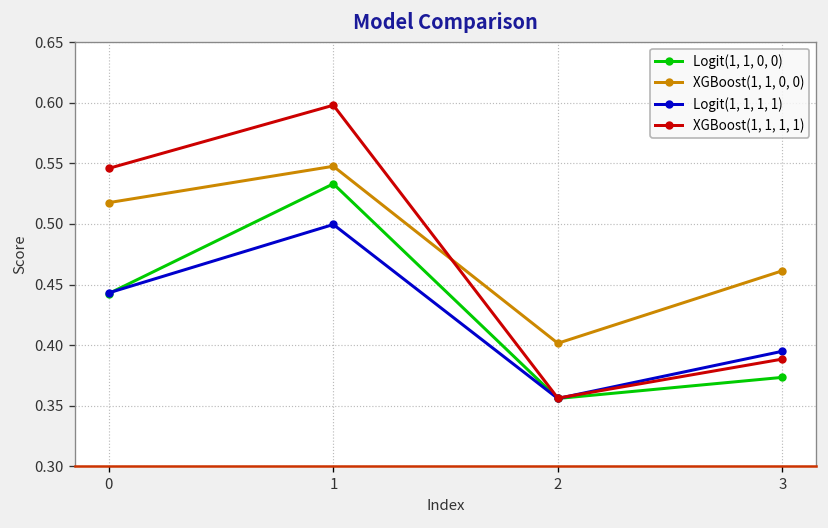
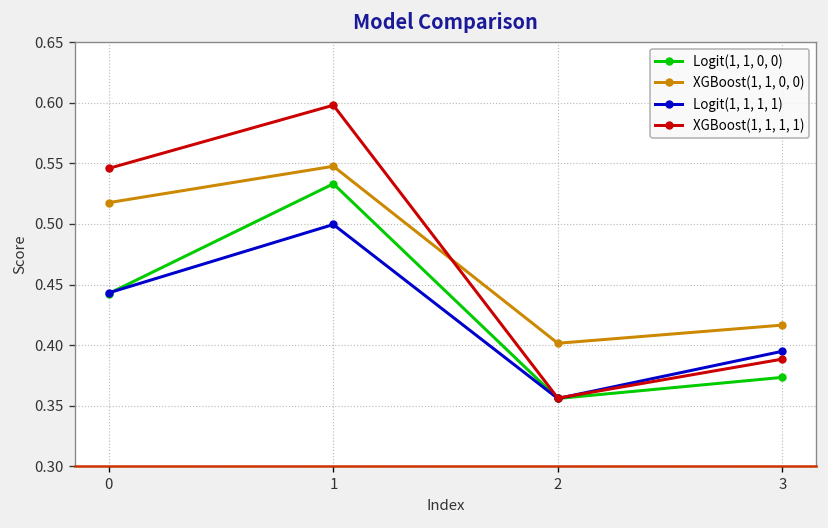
XGBoost(1, 1, 0, 0), 3: 0.461 -> 0.417
